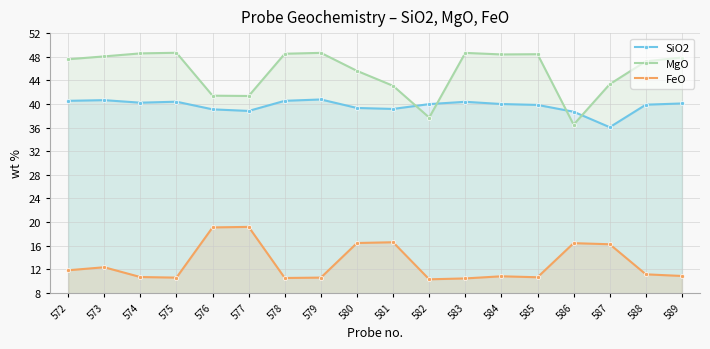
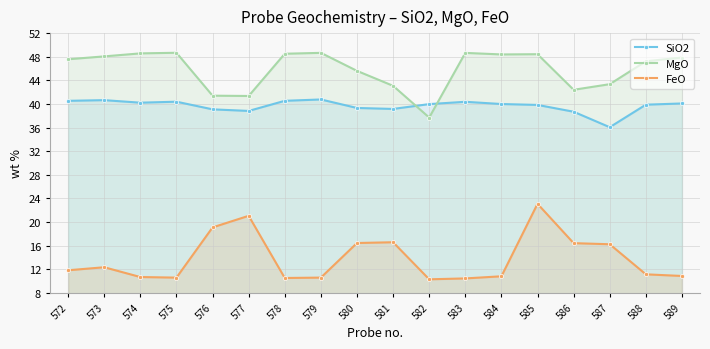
FeO, 577: 19 -> 21
FeO, 585: 11 -> 23
MgO, 586: 36 -> 42
